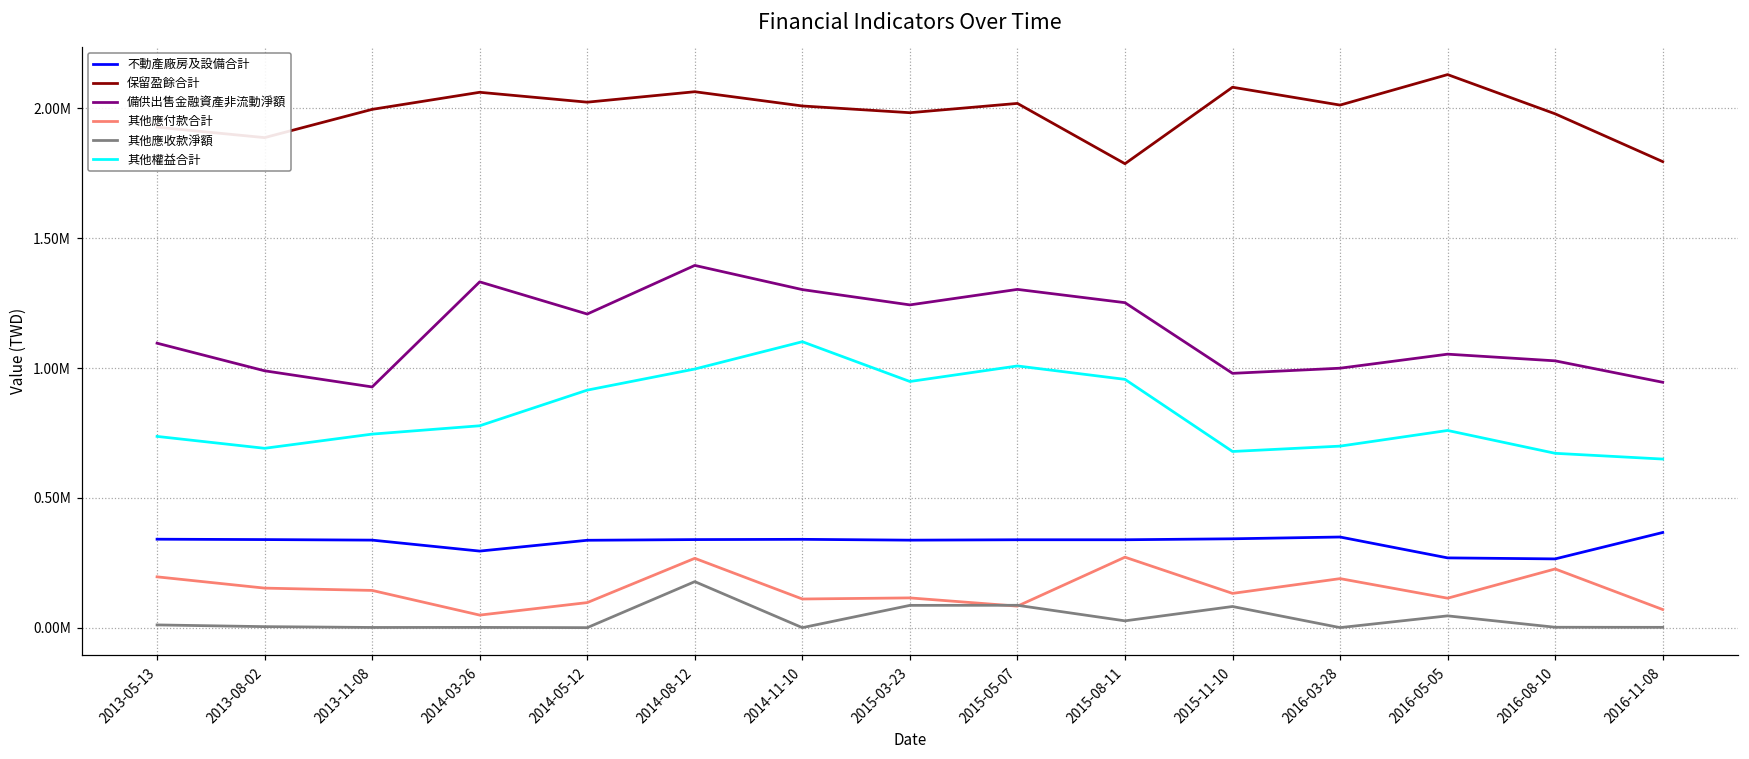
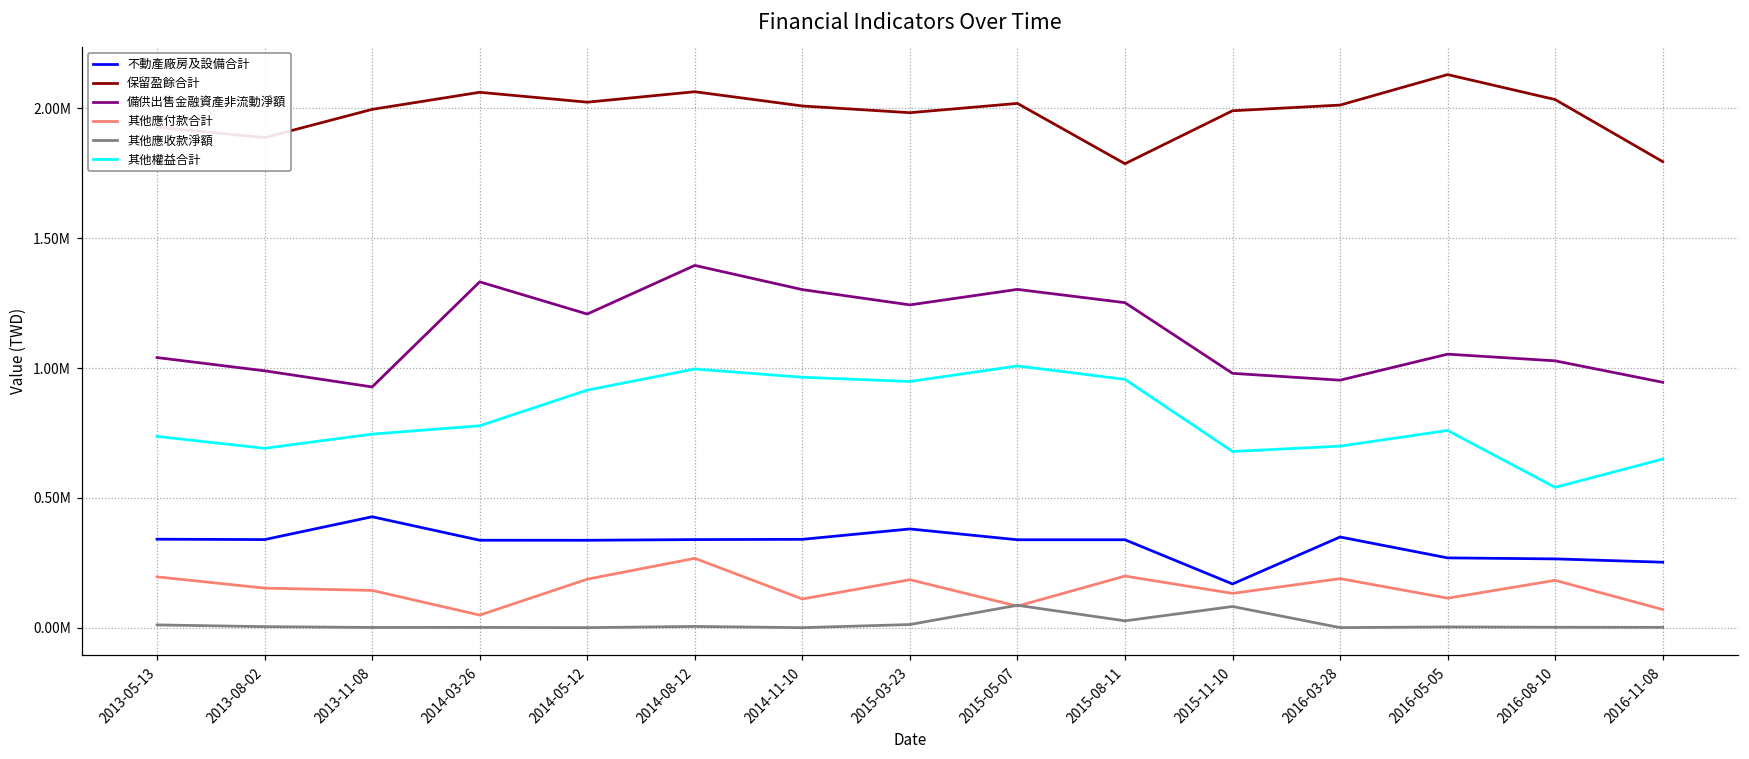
備供出售金融資產非流動淨額, 2013-05-13: 1100000 -> 1040000
不動產廠房及設備合計, 2013-11-08: 340000 -> 430000
不動產廠房及設備合計, 2014-03-26: 300000 -> 340000
其他應付款合計, 2014-05-12: 100000 -> 190000
其他應收款淨額, 2014-08-12: 180000 -> 10000
其他權益合計, 2014-11-10: 1100000 -> 960000
不動產廠房及設備合計, 2015-03-23: 340000 -> 380000
其他應付款合計, 2015-03-23: 110000 -> 190000
其他應收款淨額, 2015-03-23: 90000 -> 10000
其他應付款合計, 2015-08-11: 270000 -> 200000
不動產廠房及設備合計, 2015-11-10: 340000 -> 170000
保留盈餘合計, 2015-11-10: 2080000 -> 1990000
備供出售金融資產非流動淨額, 2016-03-28: 1000000 -> 950000
其他應收款淨額, 2016-05-05: 50000 -> 0
保留盈餘合計, 2016-08-10: 1980000 -> 2030000
其他應付款合計, 2016-08-10: 230000 -> 180000
其他權益合計, 2016-08-10: 670000 -> 540000
不動產廠房及設備合計, 2016-11-08: 370000 -> 250000
